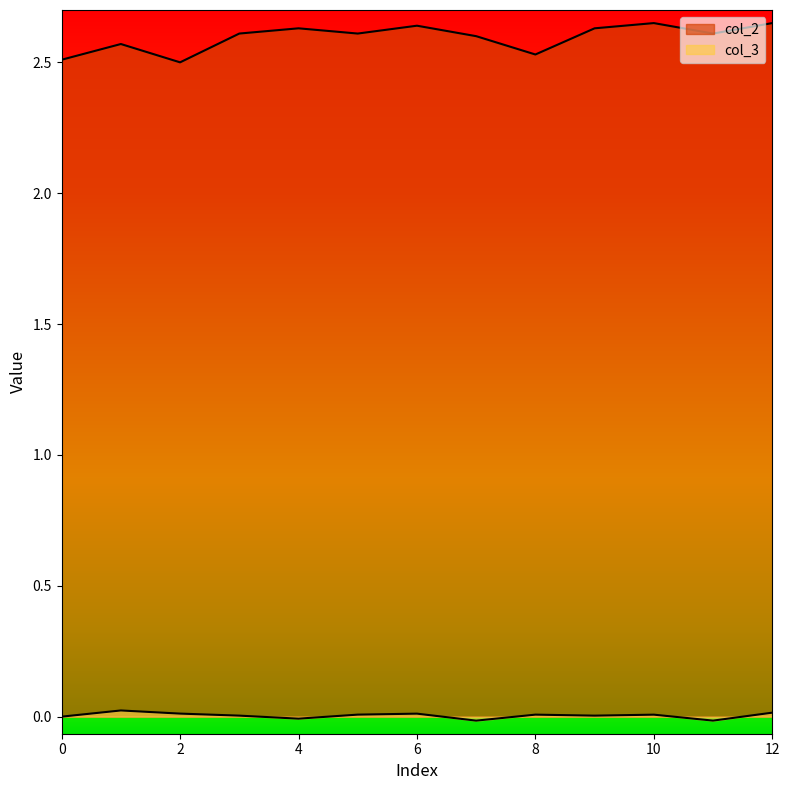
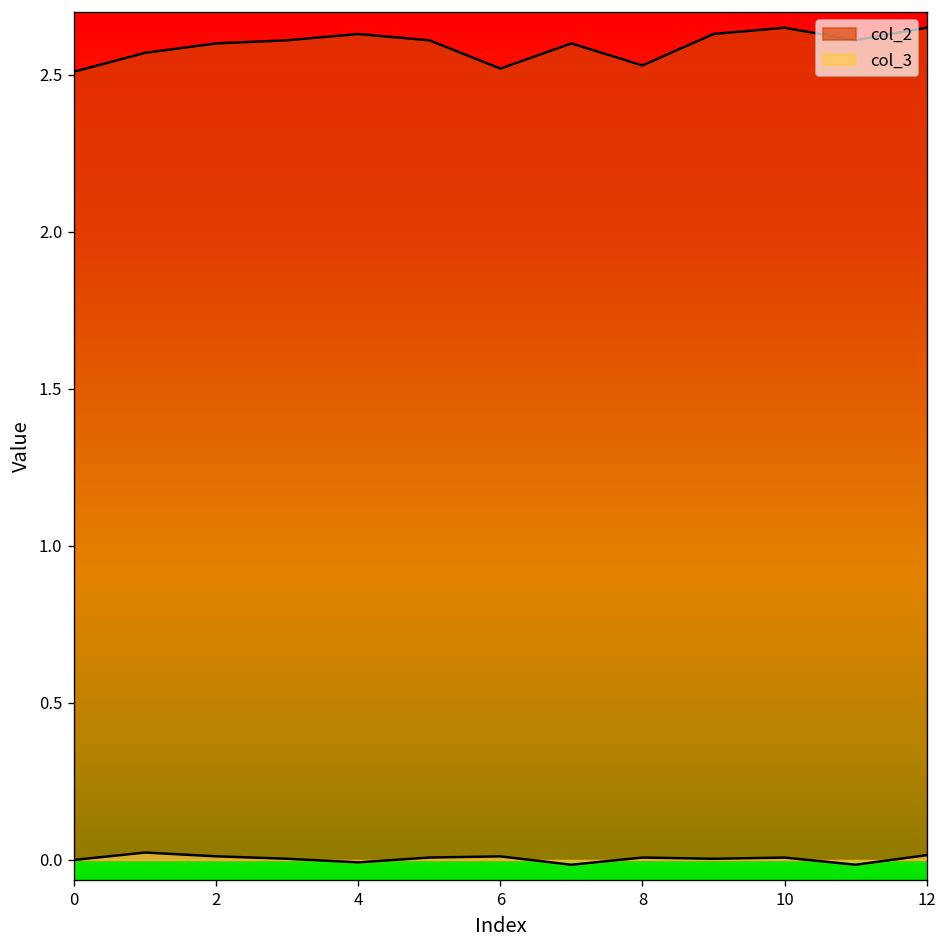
col_2, 2: 2.5 -> 2.6
col_2, 6: 2.64 -> 2.52
